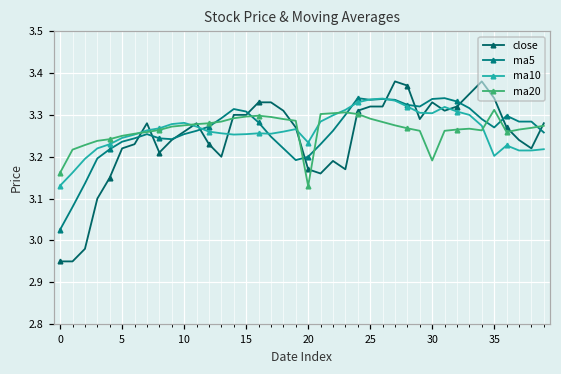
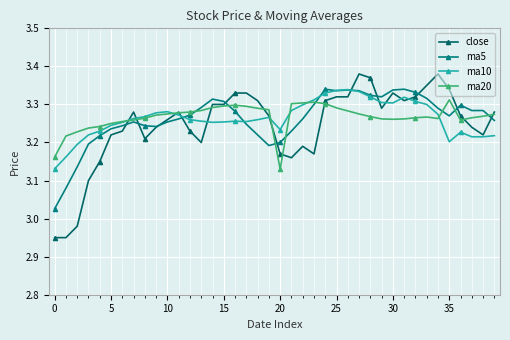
ma20, 30: 3.19 -> 3.26
